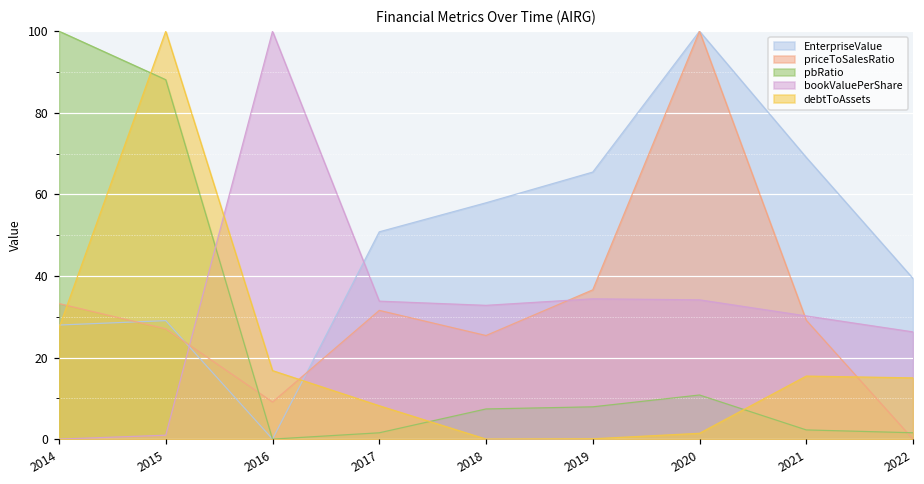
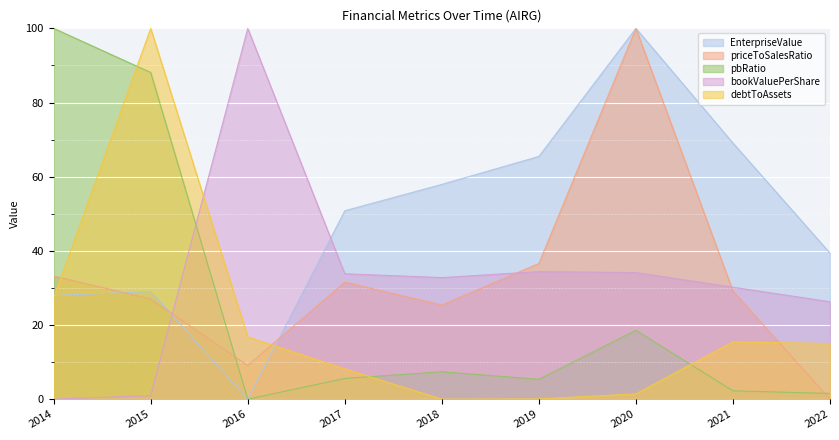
pbRatio, 2017: 2 -> 6
pbRatio, 2019: 8 -> 5
pbRatio, 2020: 11 -> 19
